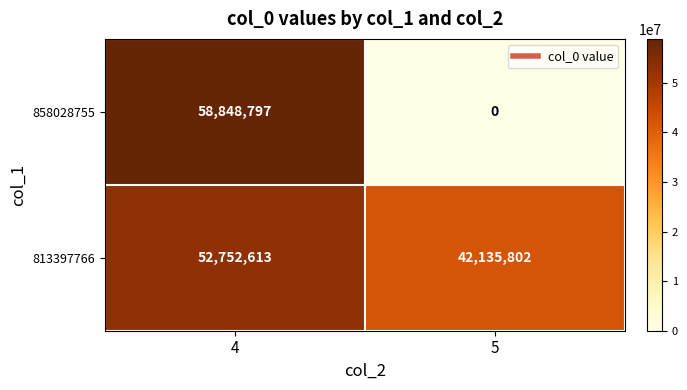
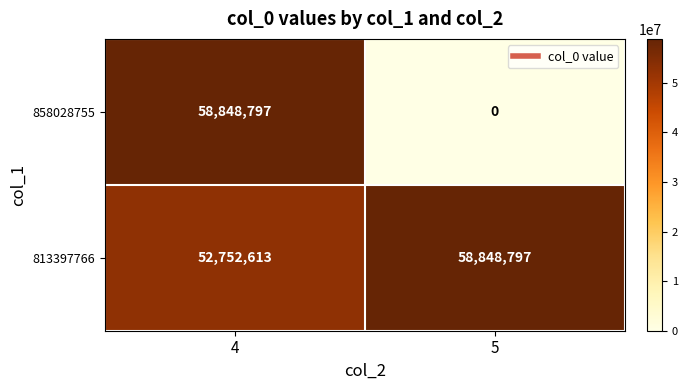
813397766, 5: 42,135,802 -> 58,848,797
